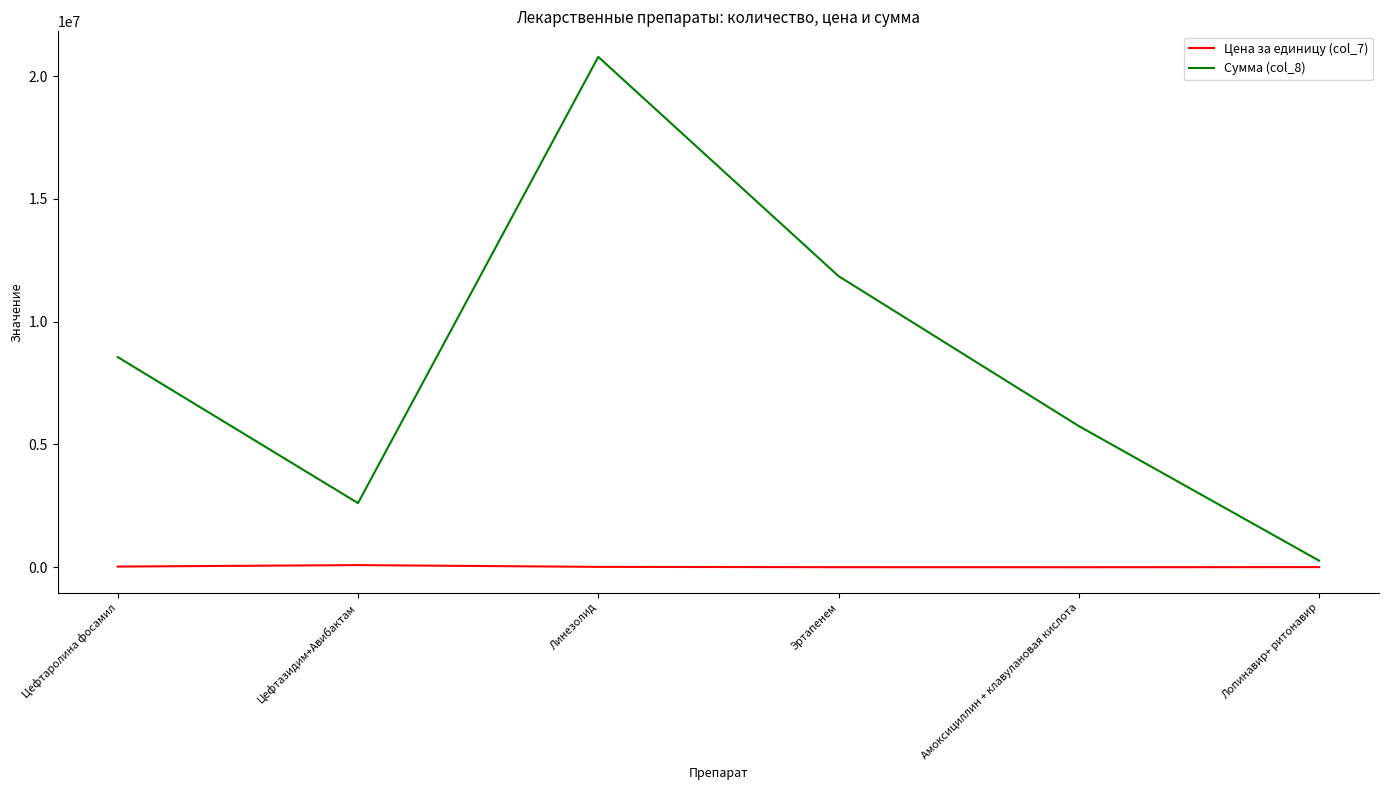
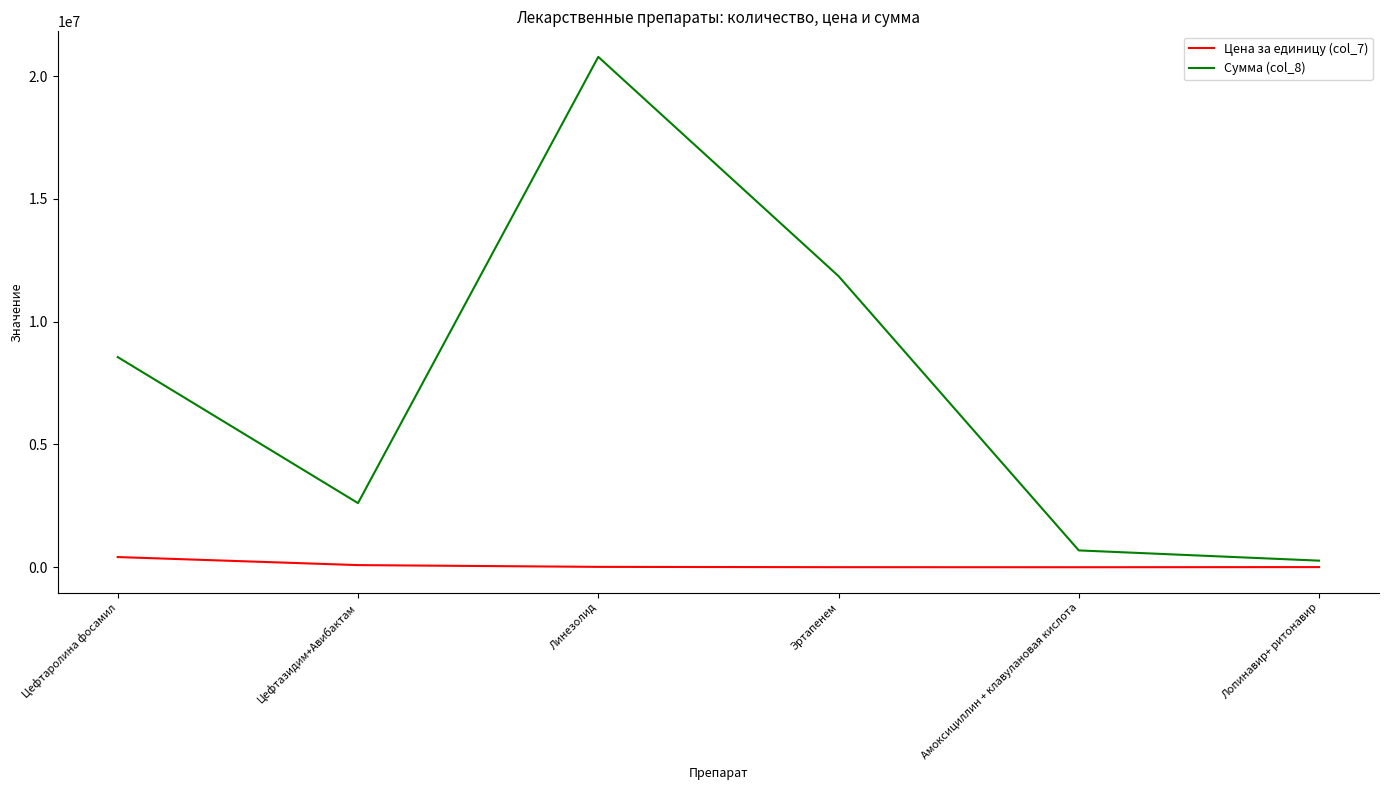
Цена за единицу (col_7), Цефтаролина фосамил: 0 -> 400000
Сумма (col_8), Амоксициллин + клавулановая кислота: 5700000 -> 700000
